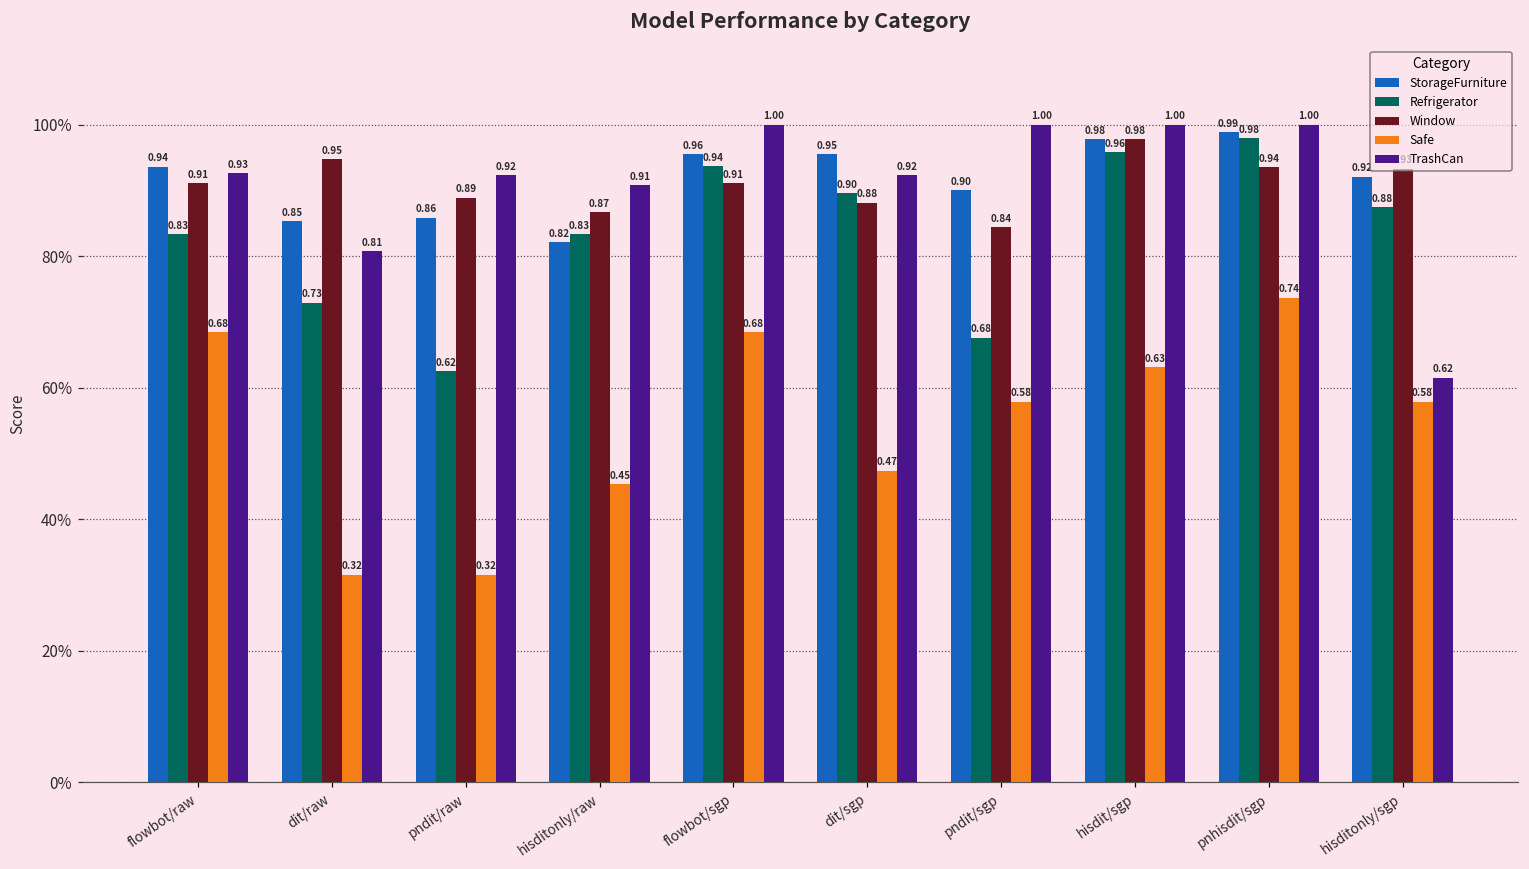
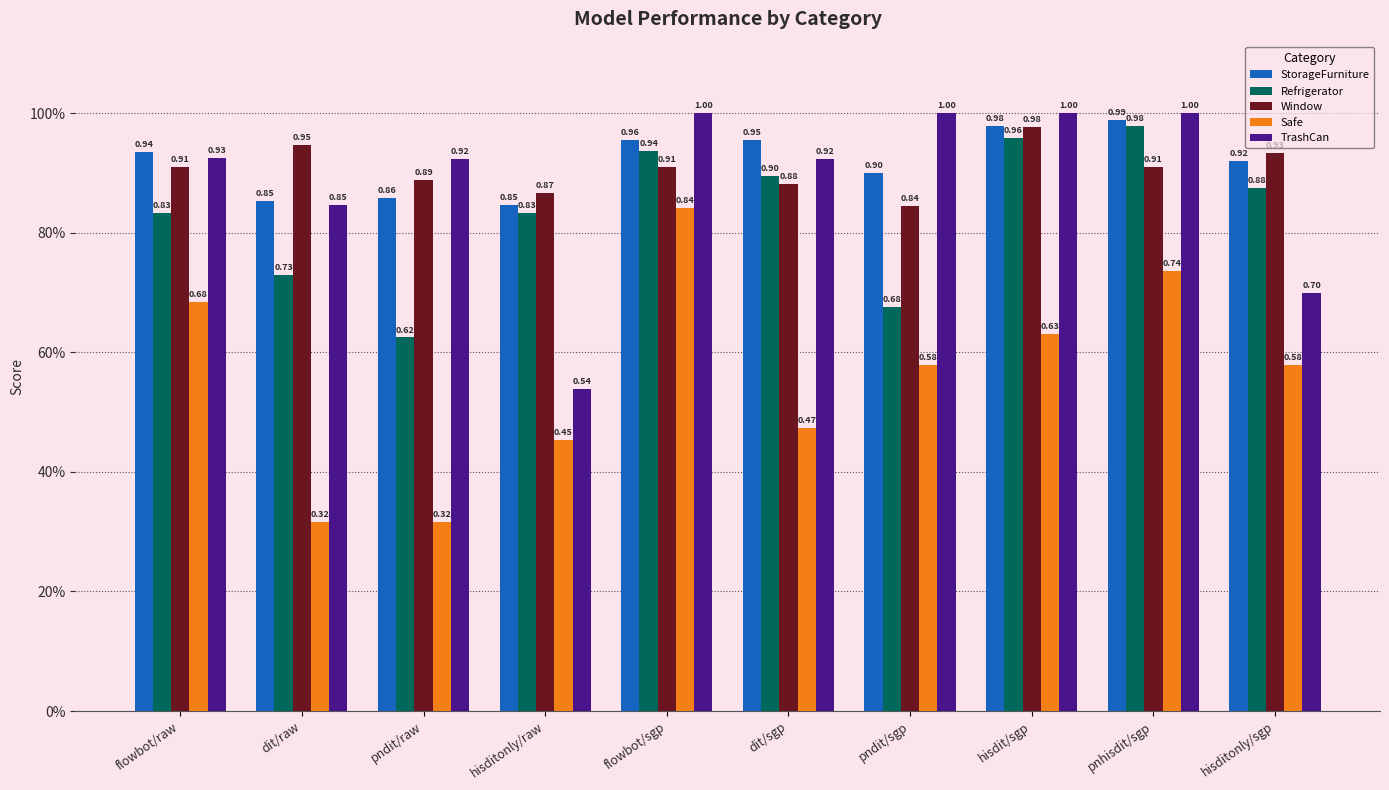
TrashCan, dit/raw: 0.81 -> 0.85
StorageFurniture, hisditonly/raw: 0.82 -> 0.85
TrashCan, hisditonly/raw: 0.91 -> 0.54
Safe, flowbot/sgp: 0.68 -> 0.84
Window, pnhisdit/sgp: 0.94 -> 0.91
TrashCan, hisditonly/sgp: 0.62 -> 0.70
